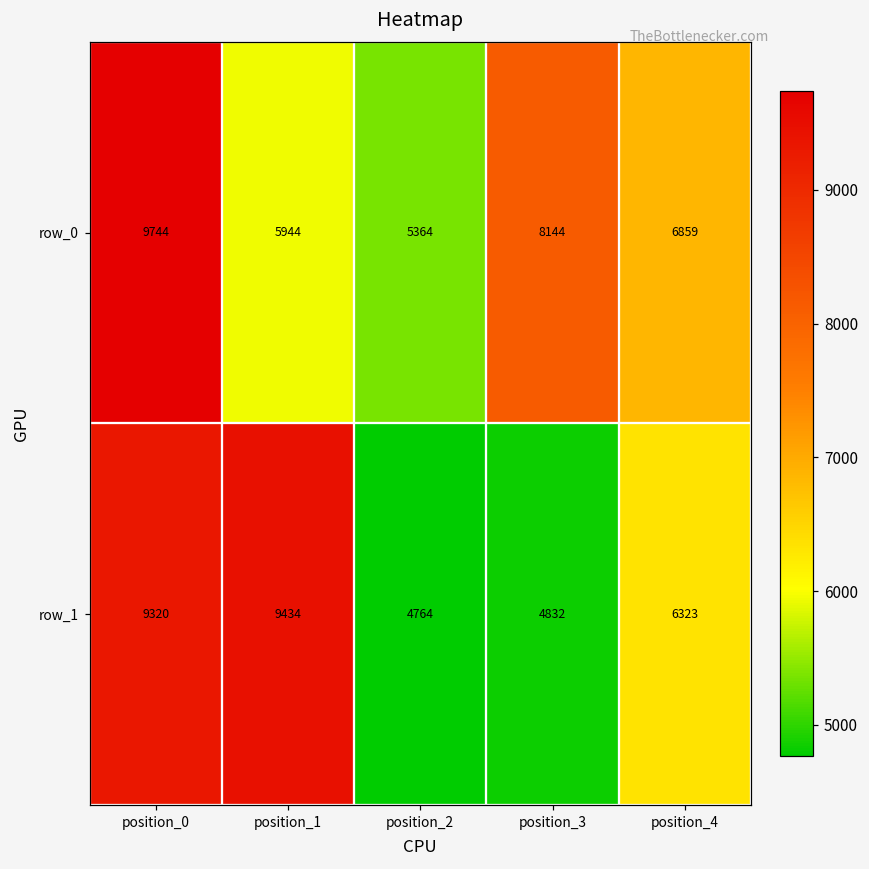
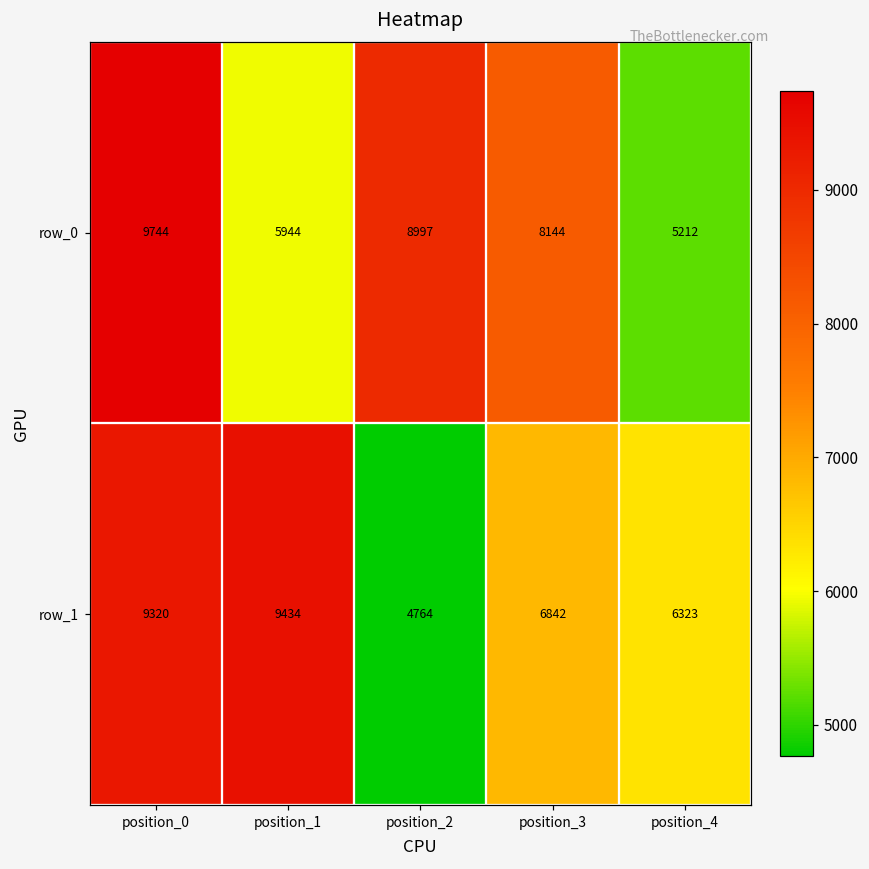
row_0, position_2: 5364 -> 8997
row_0, position_4: 6859 -> 5212
row_1, position_3: 4832 -> 6842
